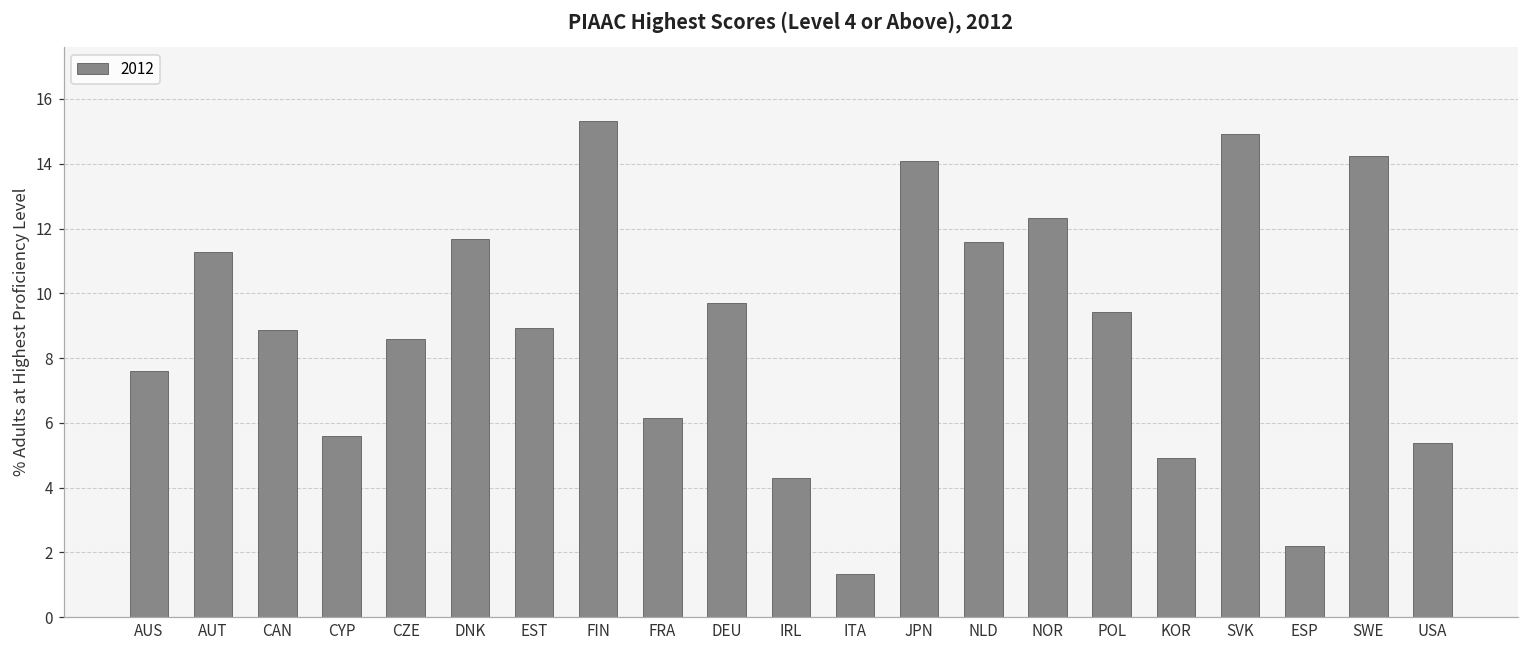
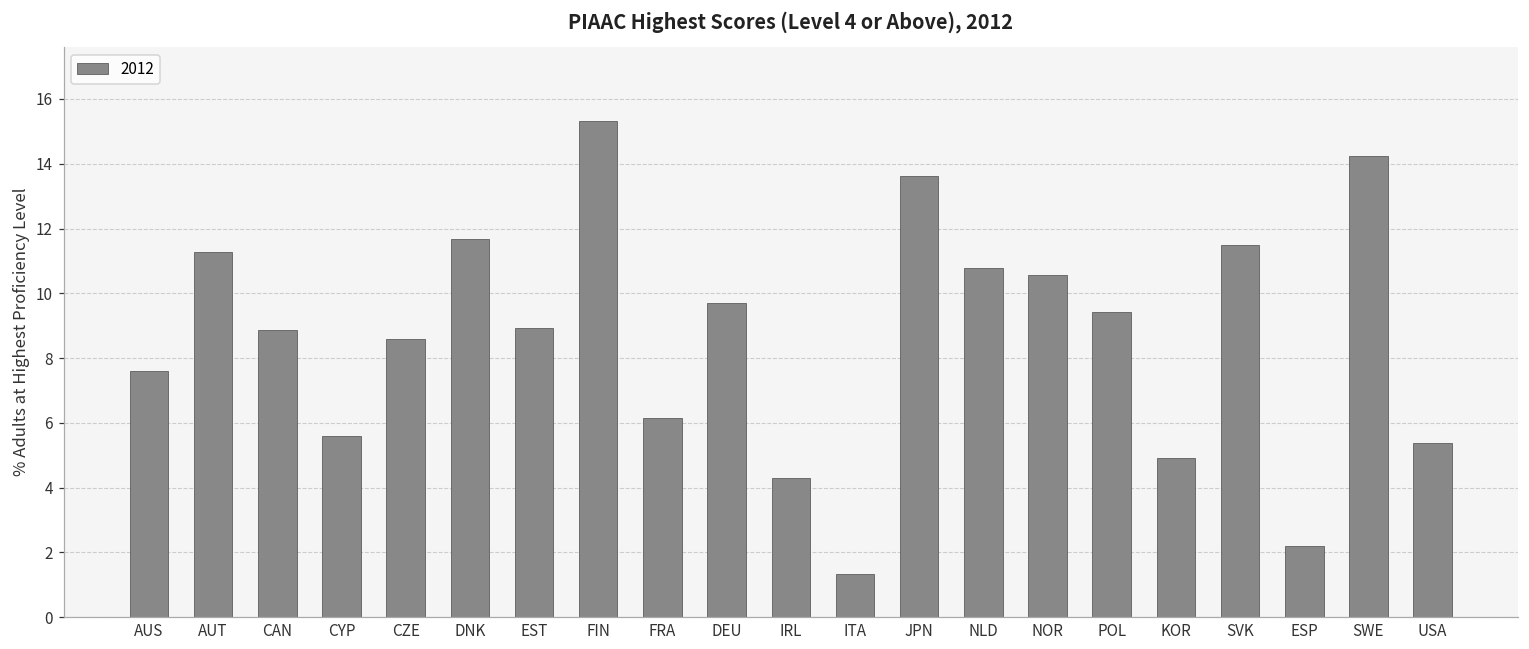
JPN: 14.1 -> 13.6
NLD: 11.6 -> 10.8
NOR: 12.3 -> 10.6
SVK: 14.9 -> 11.5
